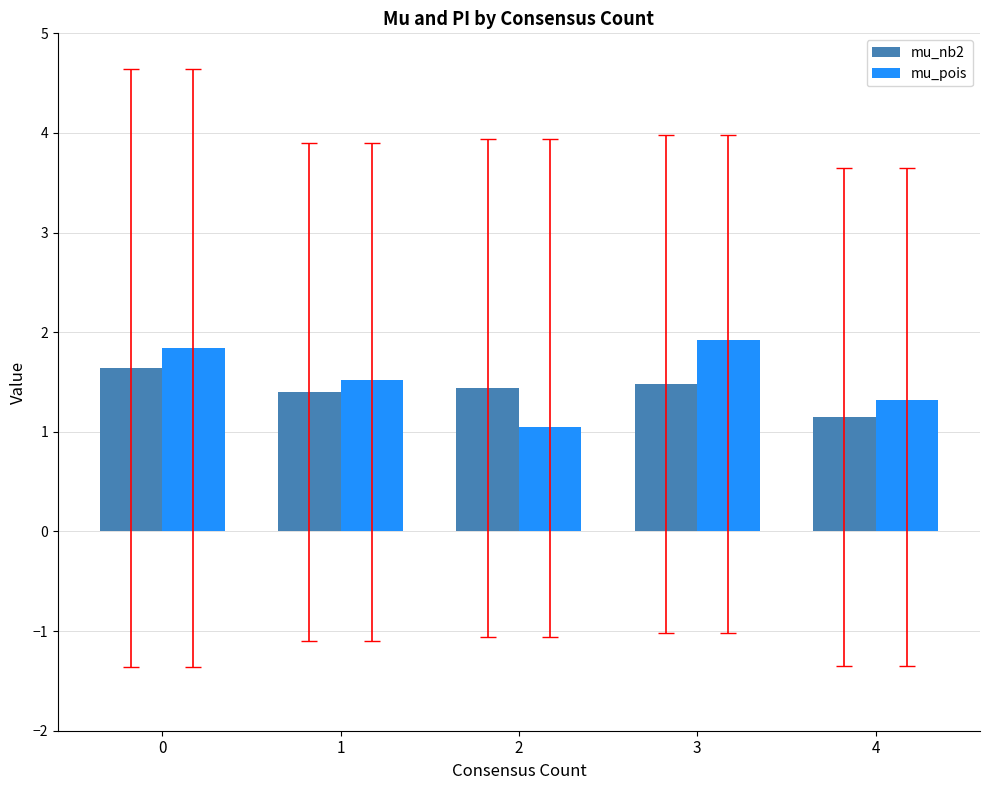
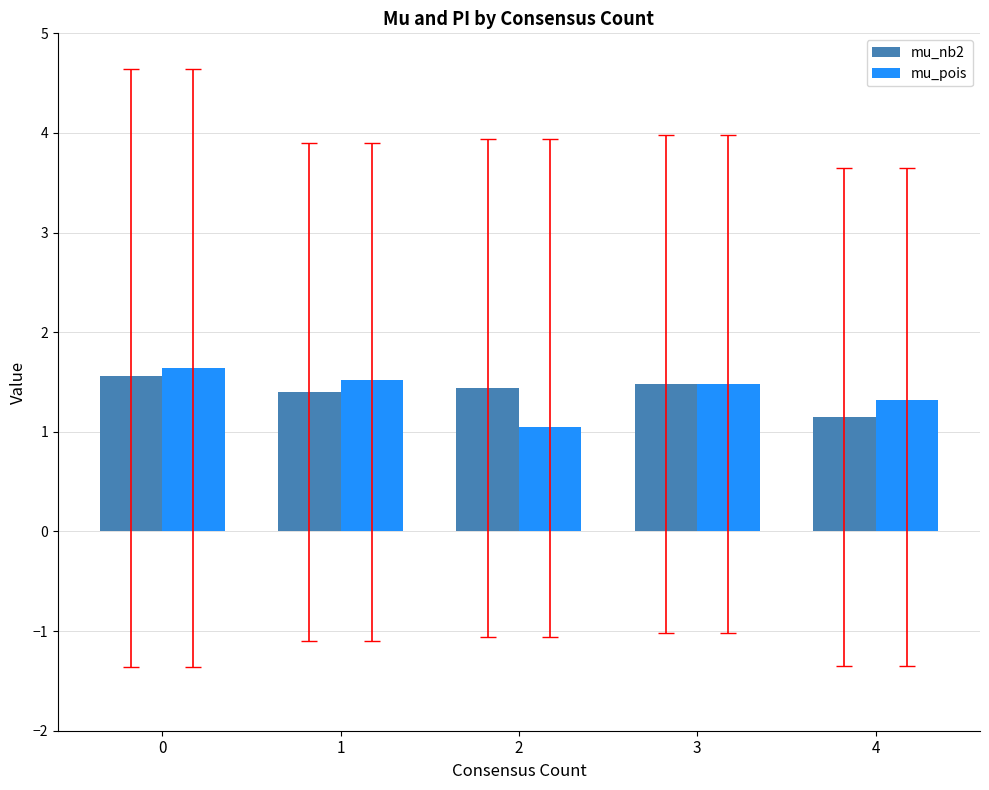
mu_nb2, 0: 1.64 -> 1.56
mu_pois, 0: 1.8 -> 1.6
mu_pois, 3: 1.9 -> 1.5
